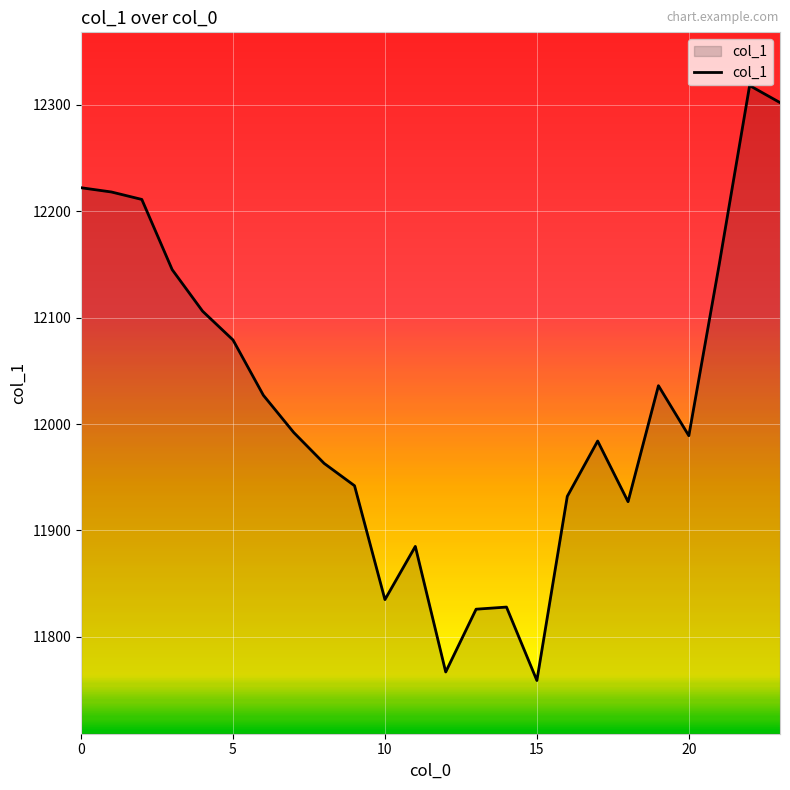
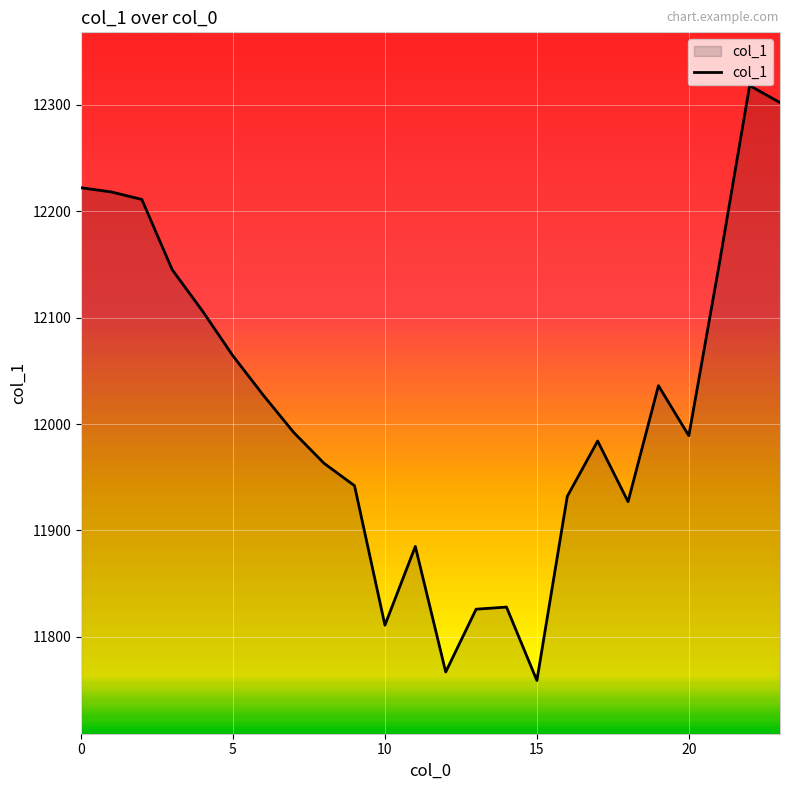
5: 12079 -> 12064
10: 11835 -> 11811
